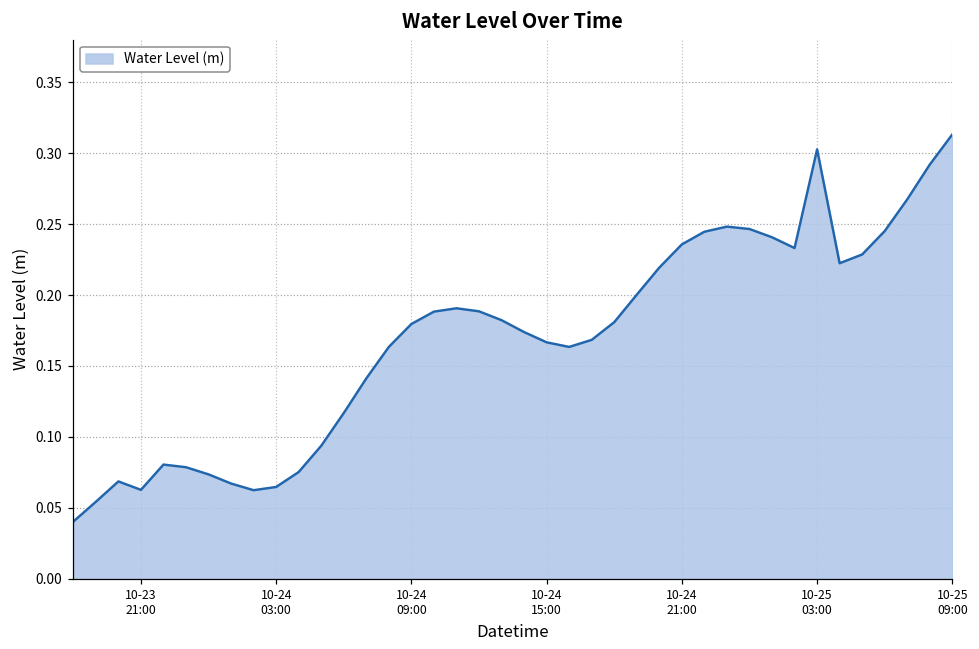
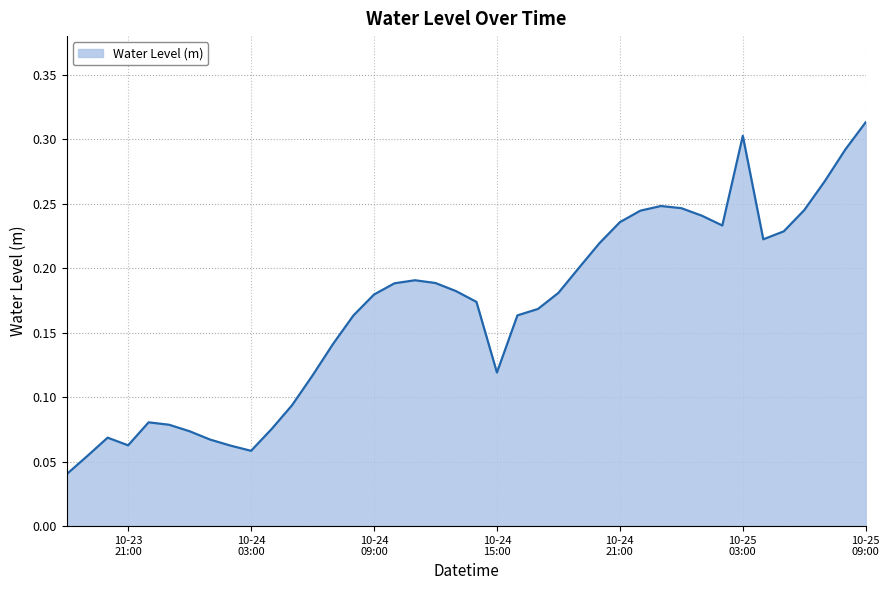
10-24 03:00: 0.065 -> 0.058
10-24 15:00: 0.167 -> 0.119
